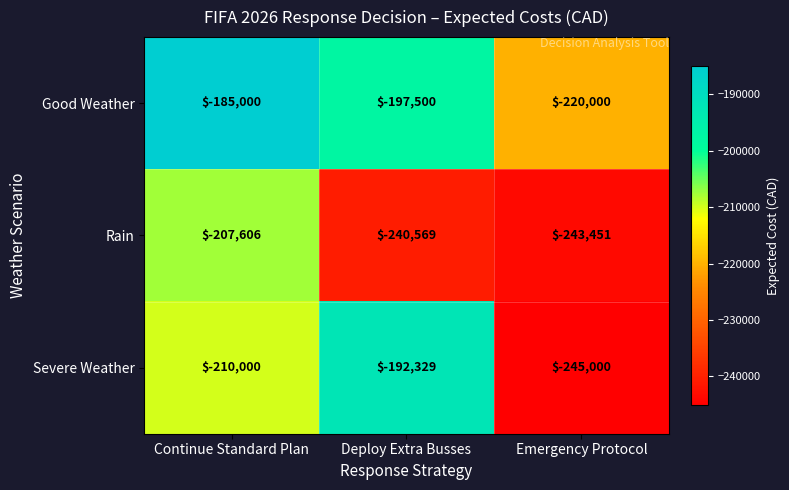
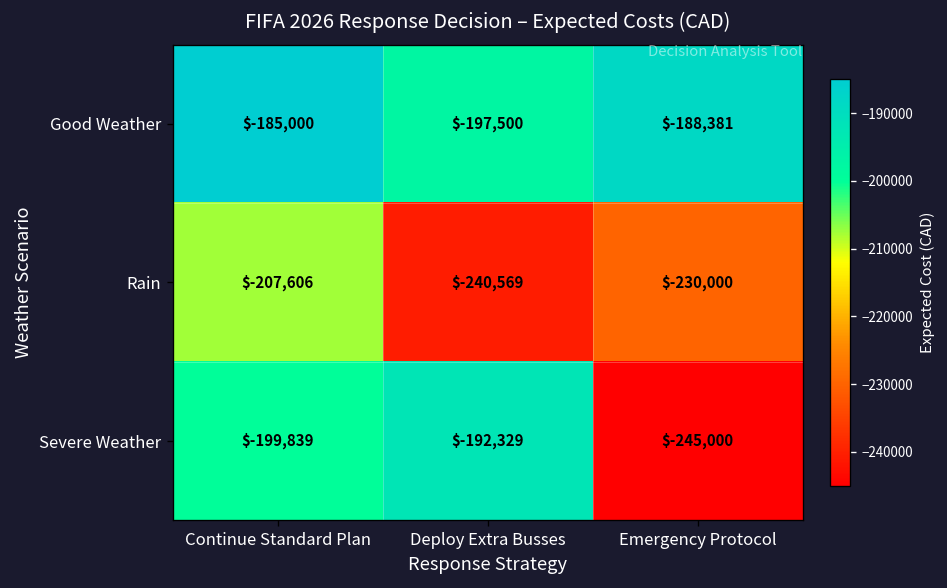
Good Weather, Emergency Protocol: $-220,000 -> $-188,381
Rain, Emergency Protocol: $-243,451 -> $-230,000
Severe Weather, Continue Standard Plan: $-210,000 -> $-199,839
